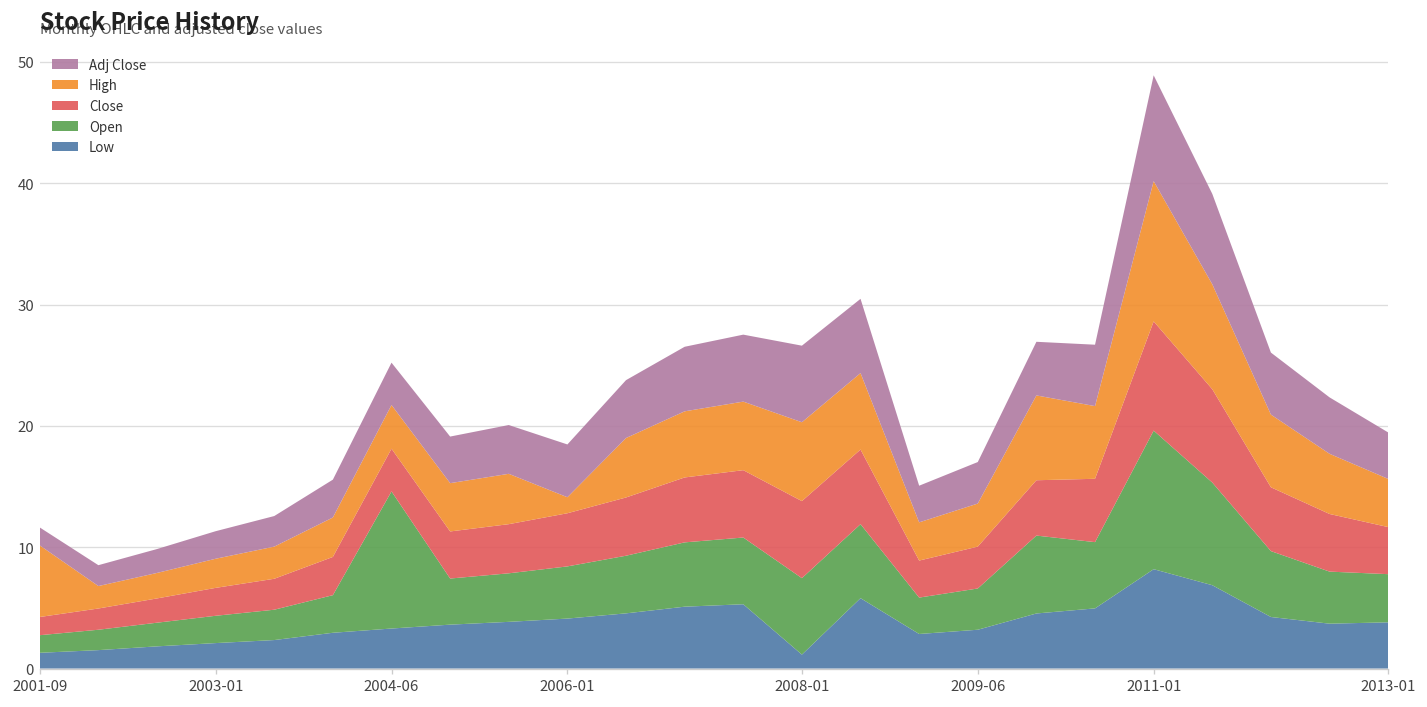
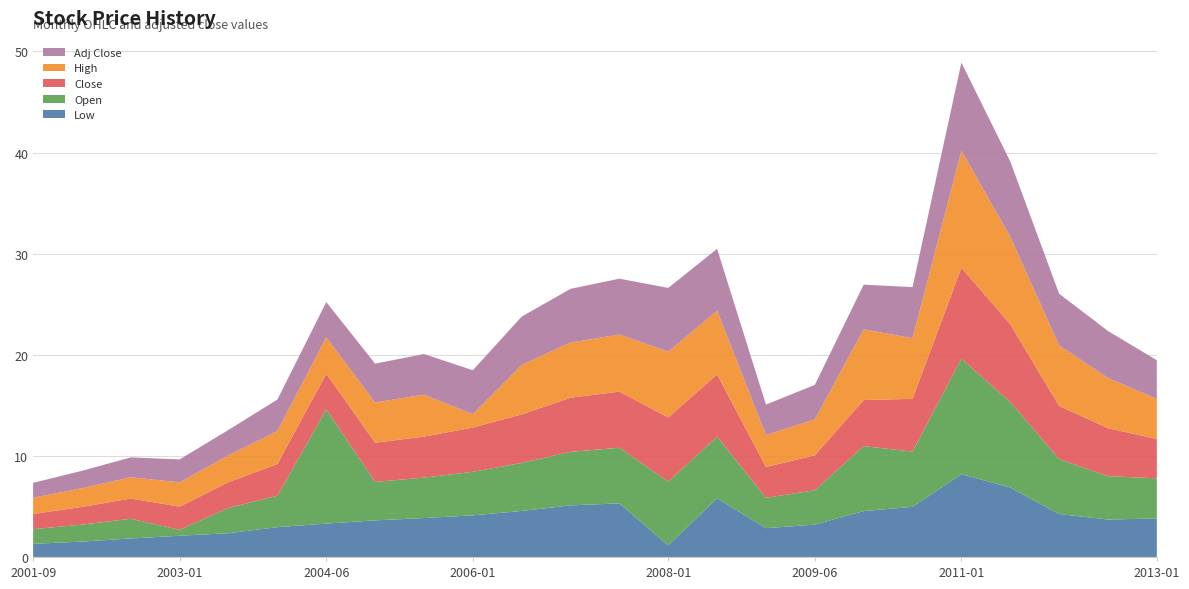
High, 2001-09: 5.9 -> 1.6
Open, 2003-01: 2.2 -> 0.6
